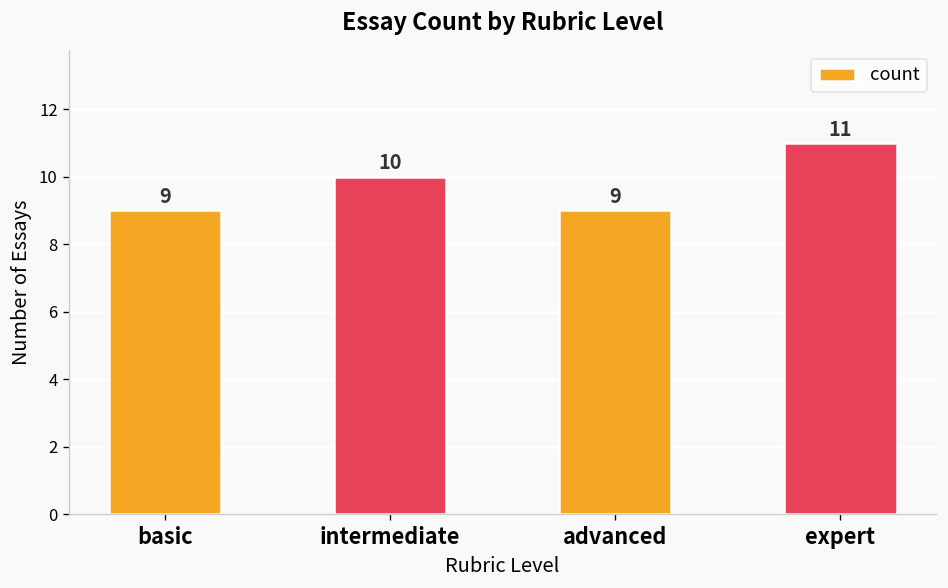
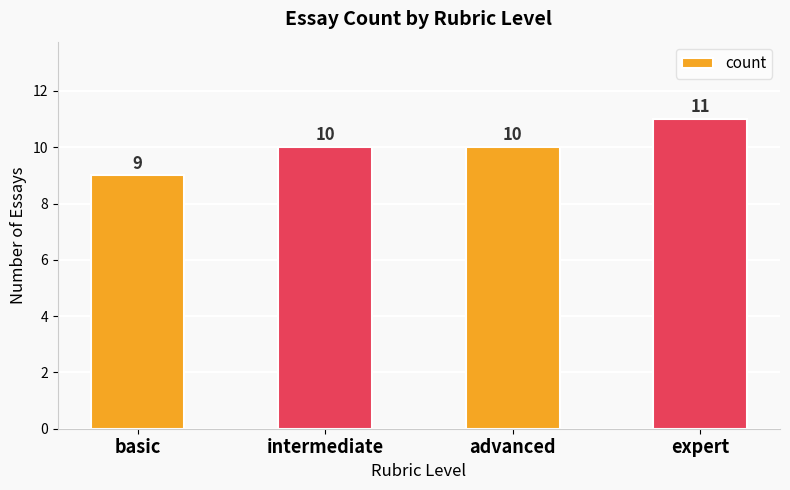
advanced: 9 -> 10
